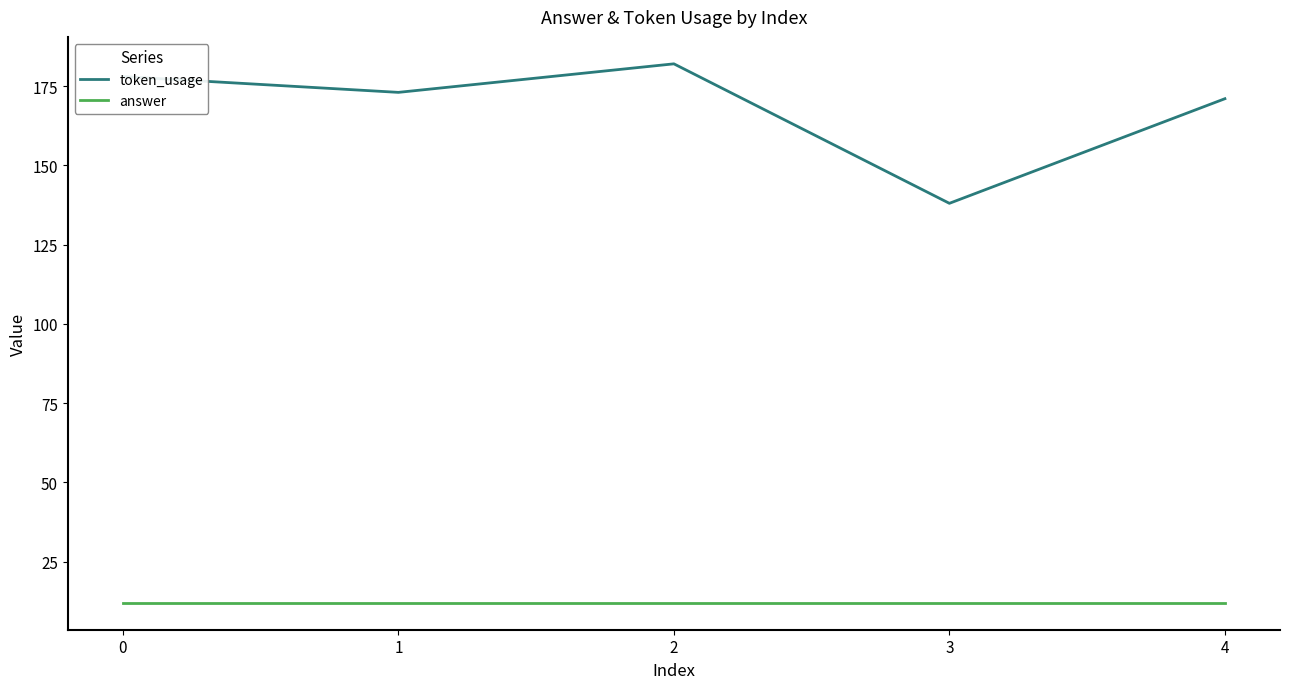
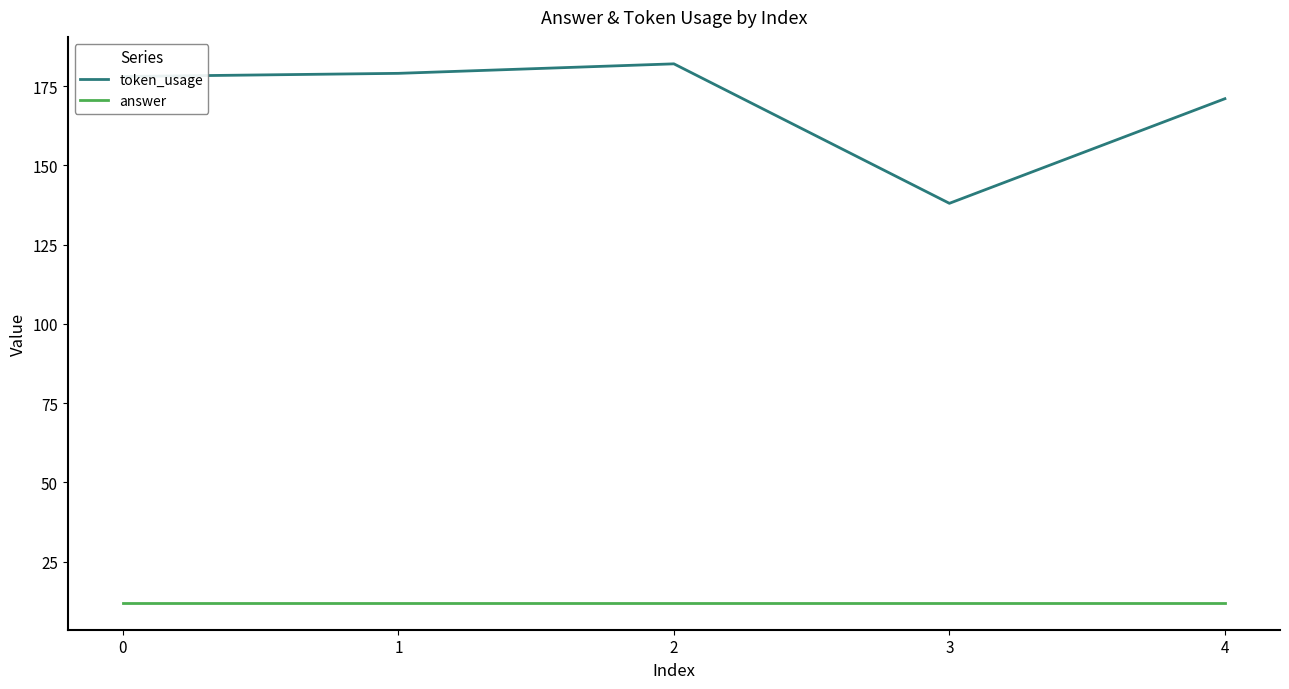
token_usage, 1: 173 -> 179
